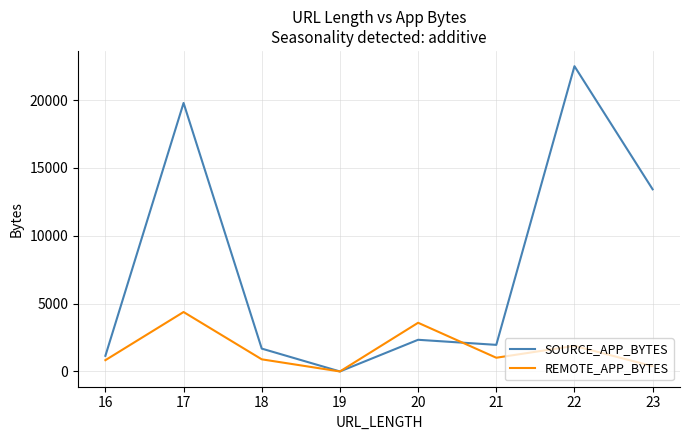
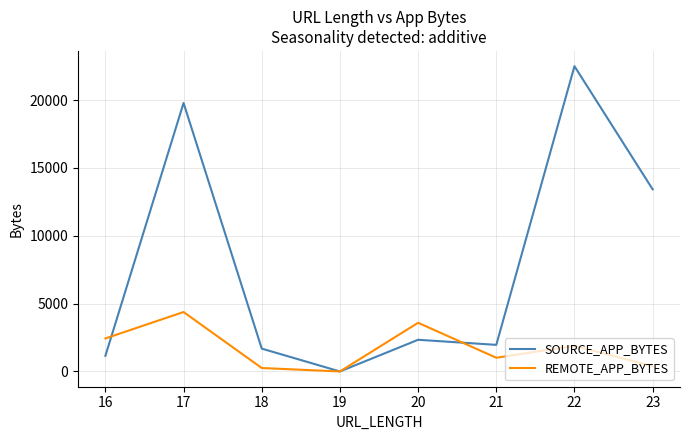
REMOTE_APP_BYTES, 16: 800 -> 2400
REMOTE_APP_BYTES, 18: 900 -> 300
